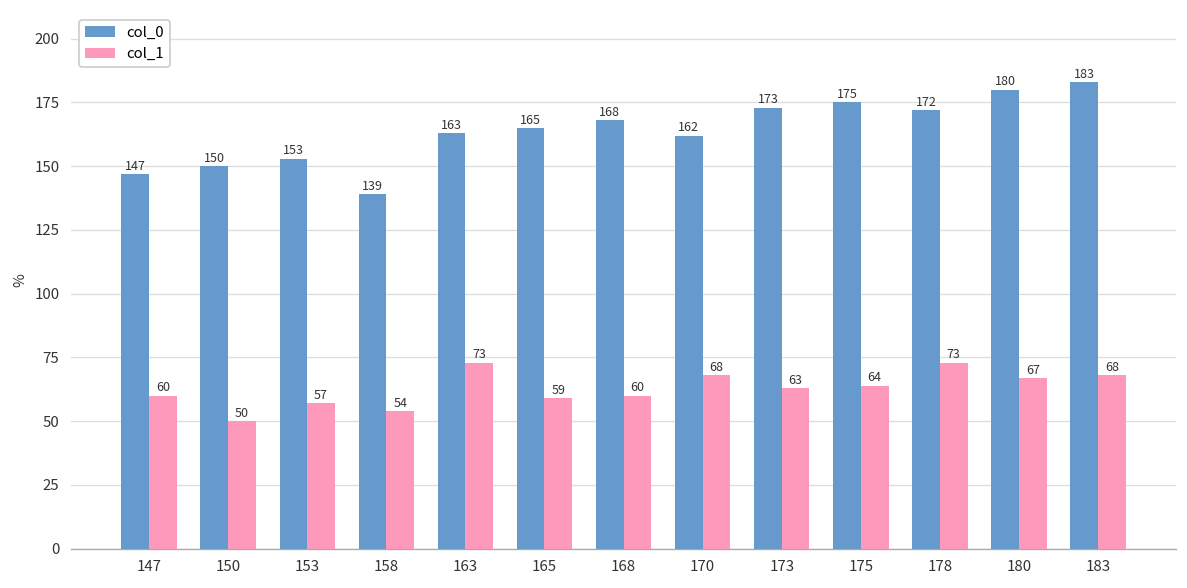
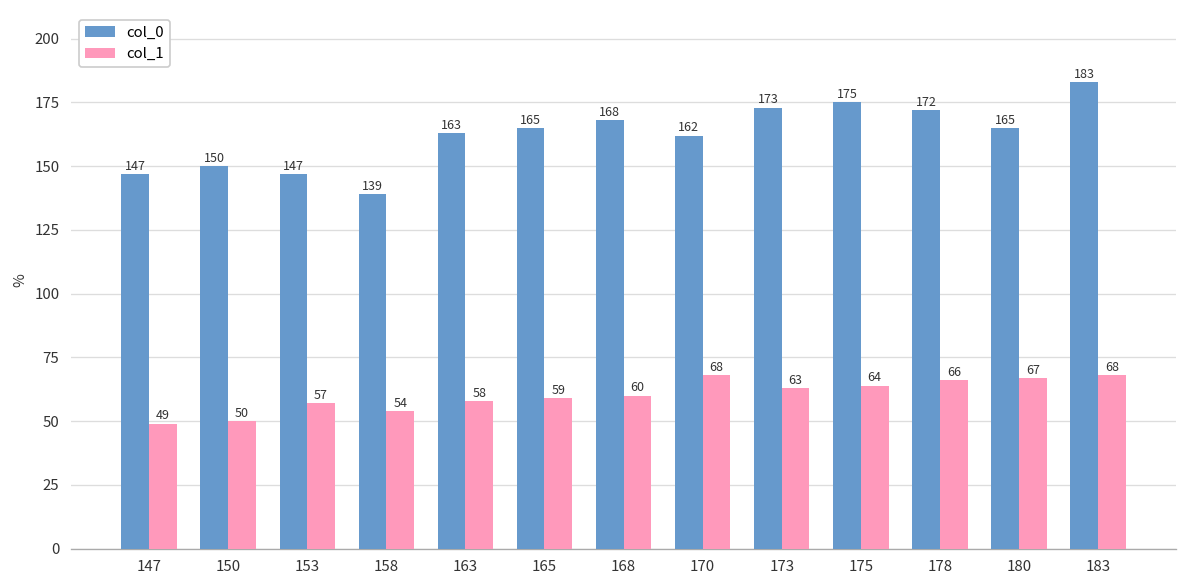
col_1, 147: 60 -> 49
col_0, 153: 153 -> 147
col_1, 163: 73 -> 58
col_1, 178: 73 -> 66
col_0, 180: 180 -> 165
